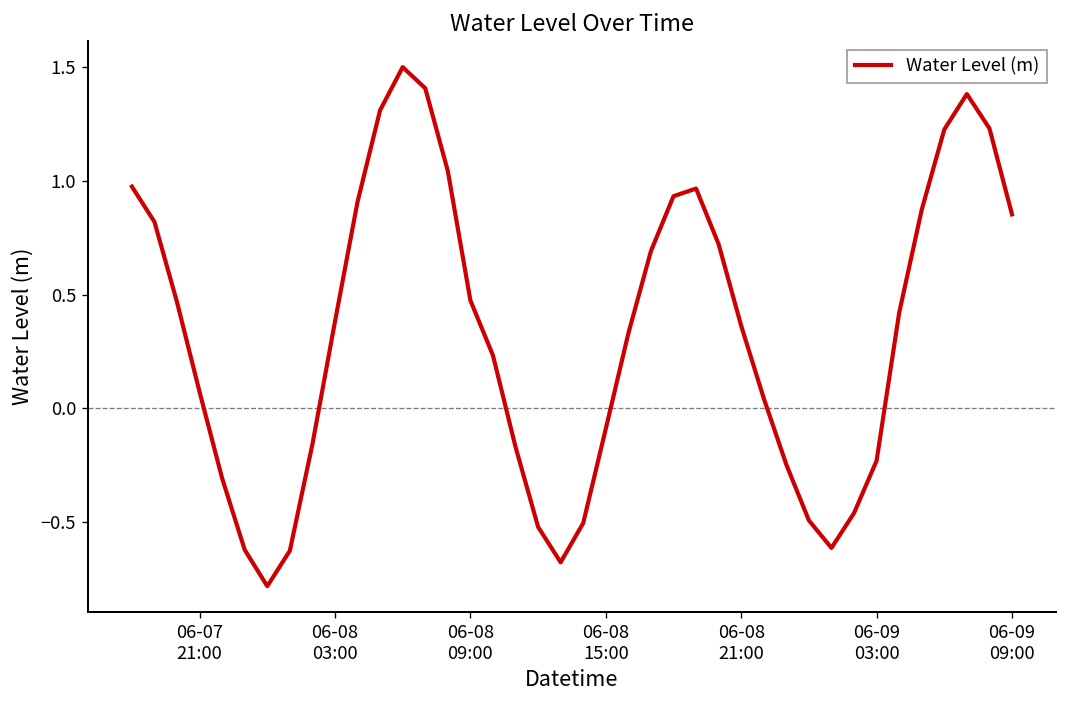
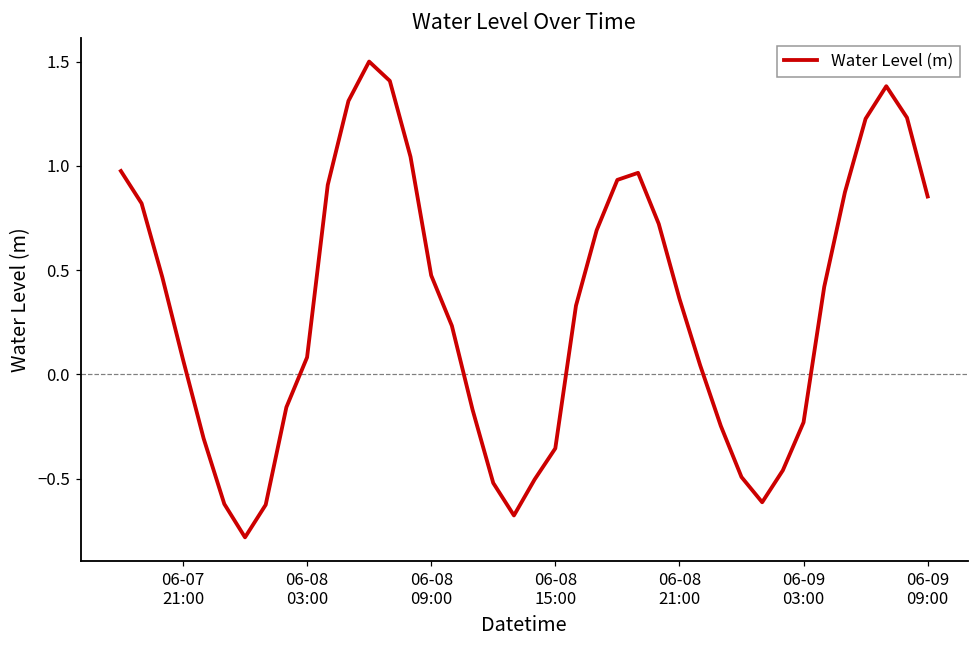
06-08 03:00: 0.38 -> 0.08
06-08 15:00: -0.09 -> -0.36
